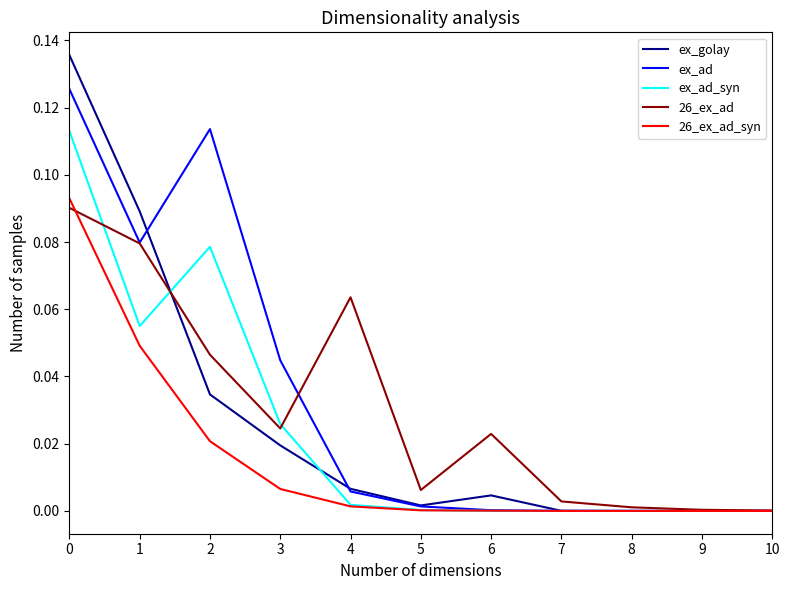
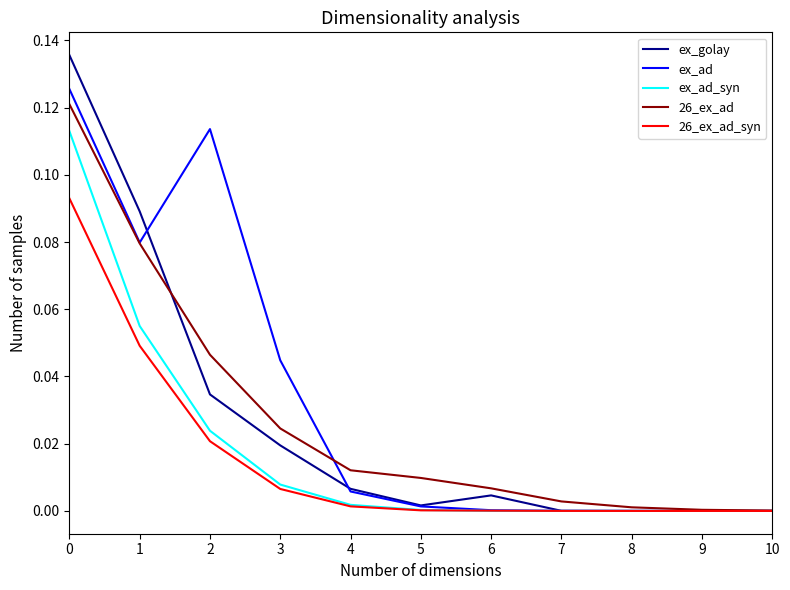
26_ex_ad, 0: 0.090 -> 0.121
ex_ad_syn, 2: 0.079 -> 0.024
ex_ad_syn, 3: 0.026 -> 0.008
26_ex_ad, 4: 0.064 -> 0.012
26_ex_ad, 5: 0.006 -> 0.010
26_ex_ad, 6: 0.023 -> 0.007
